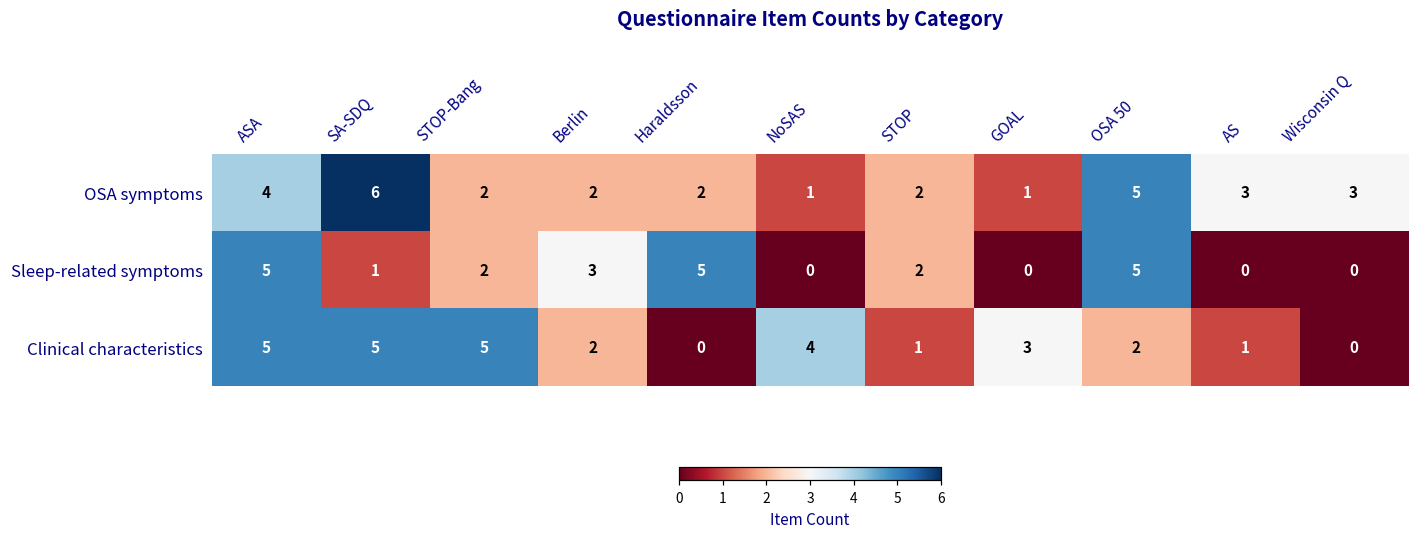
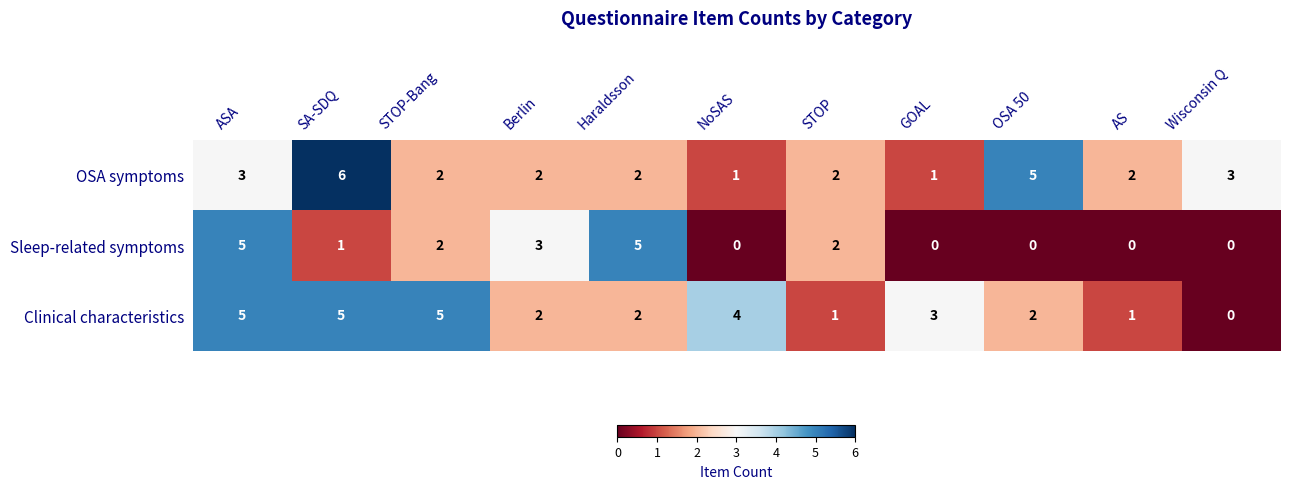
OSA symptoms, ASA: 4 -> 3
OSA symptoms, AS: 3 -> 2
Sleep-related symptoms, OSA 50: 5 -> 0
Clinical characteristics, Haraldsson: 0 -> 2
